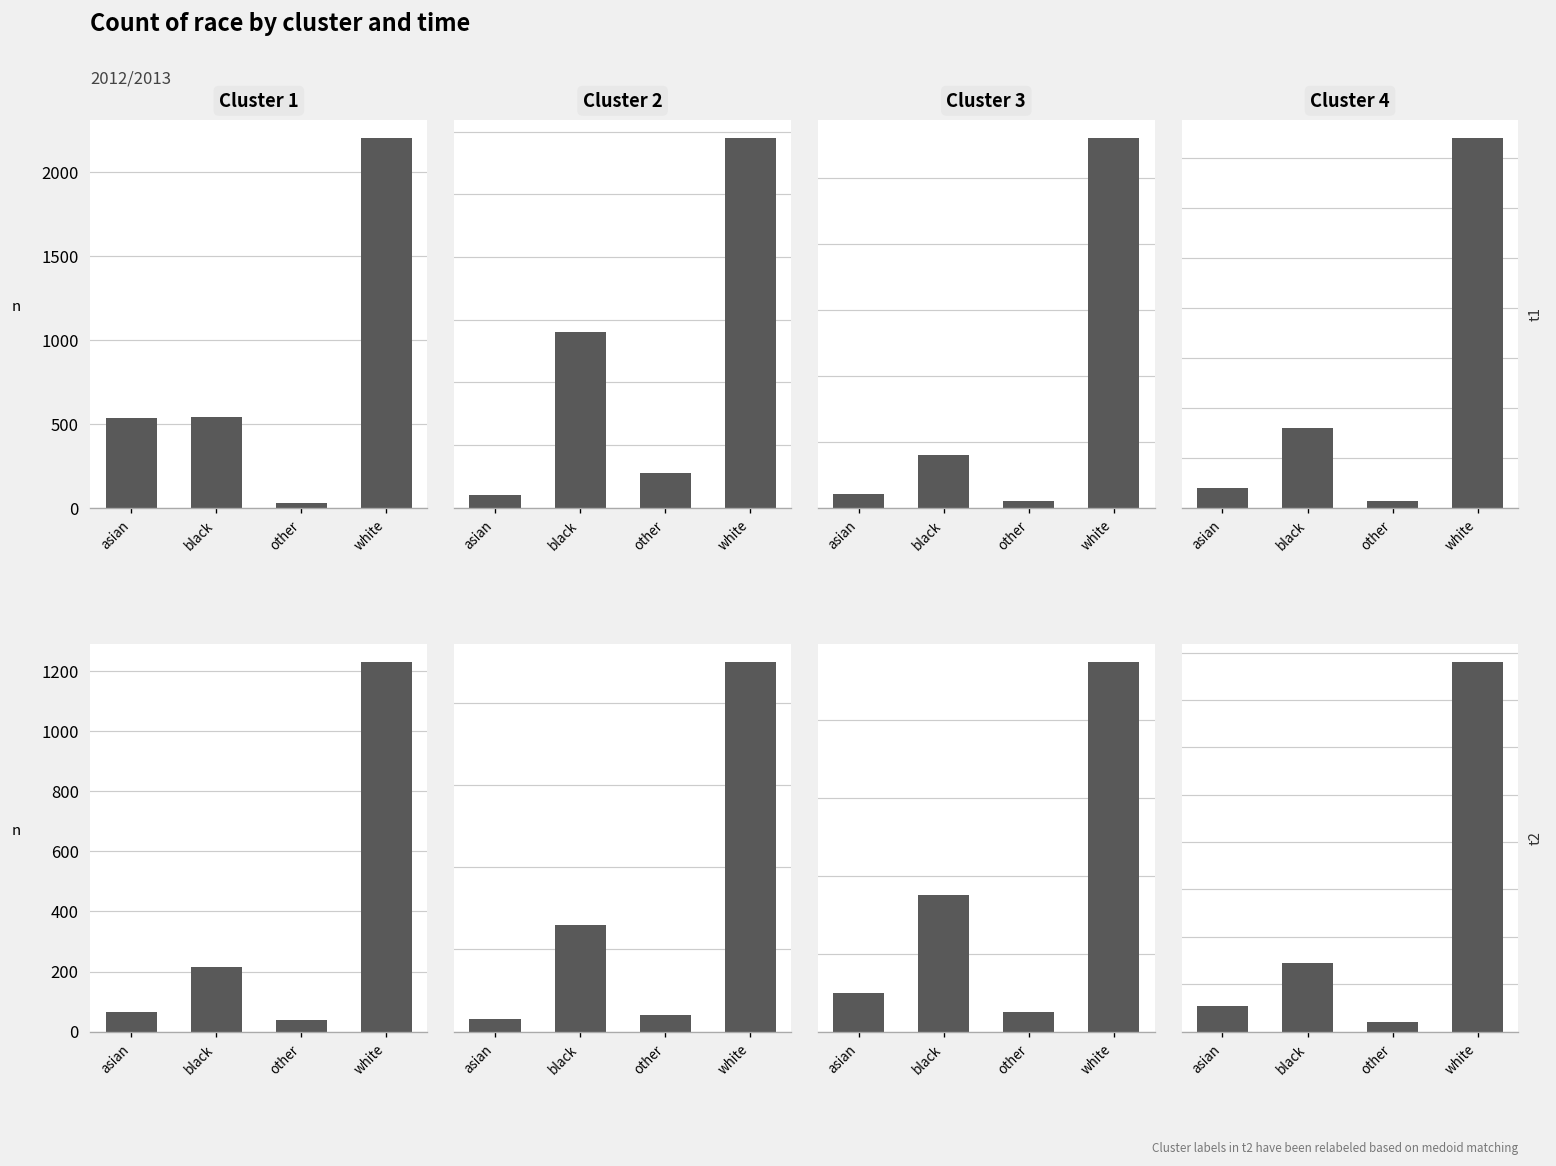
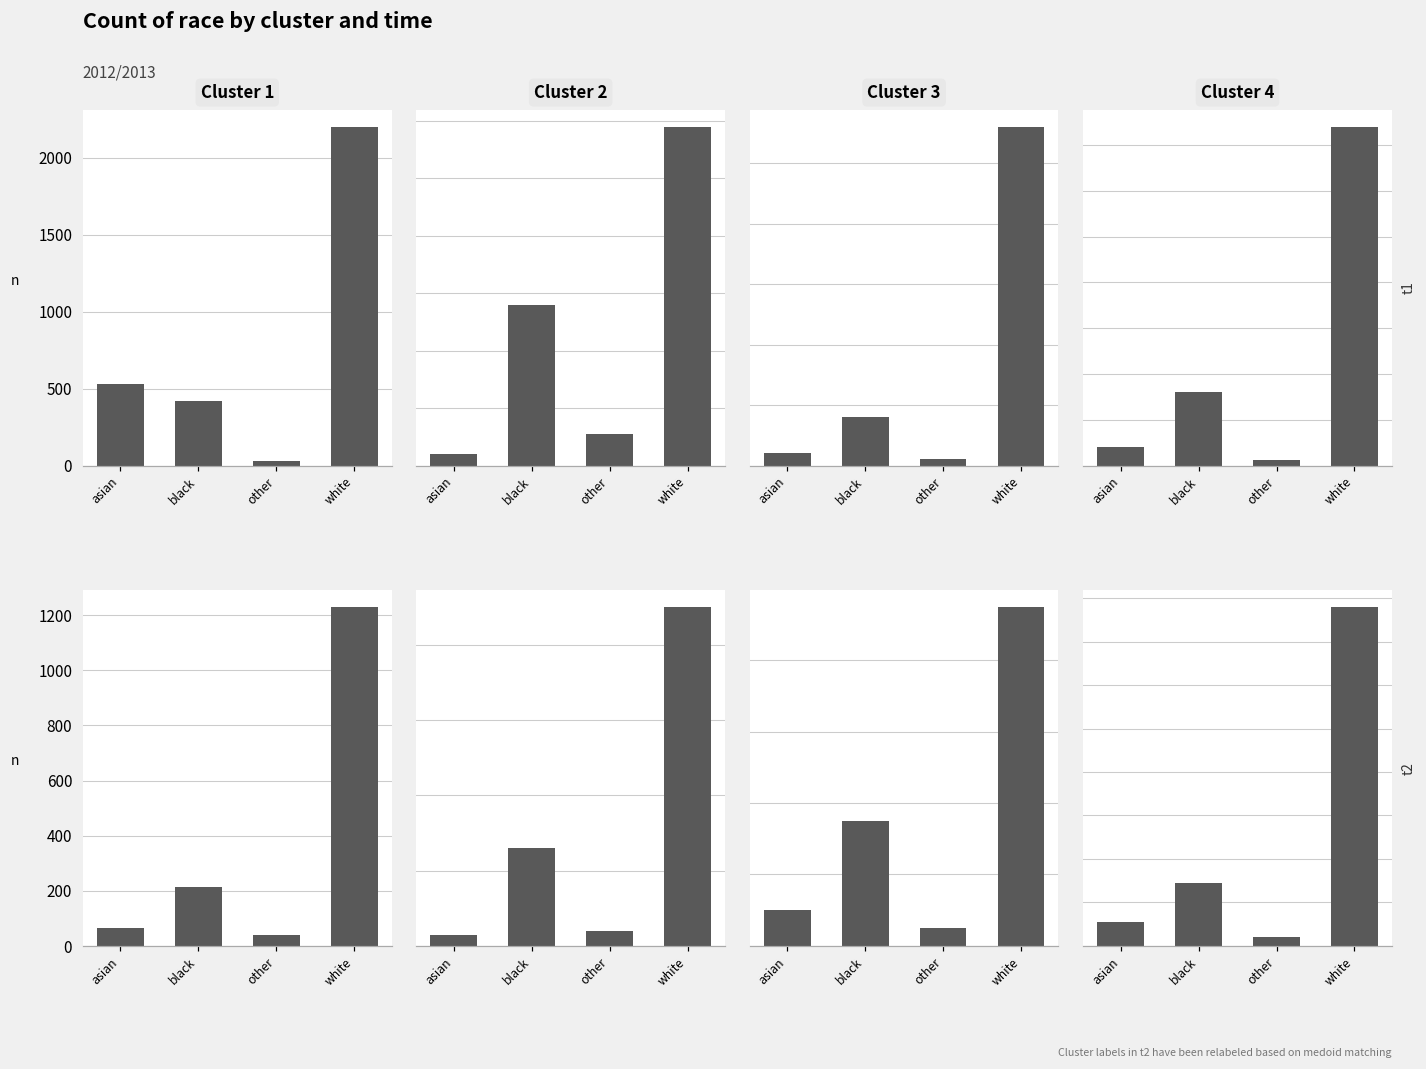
Cluster 1, black: 540 -> 420
